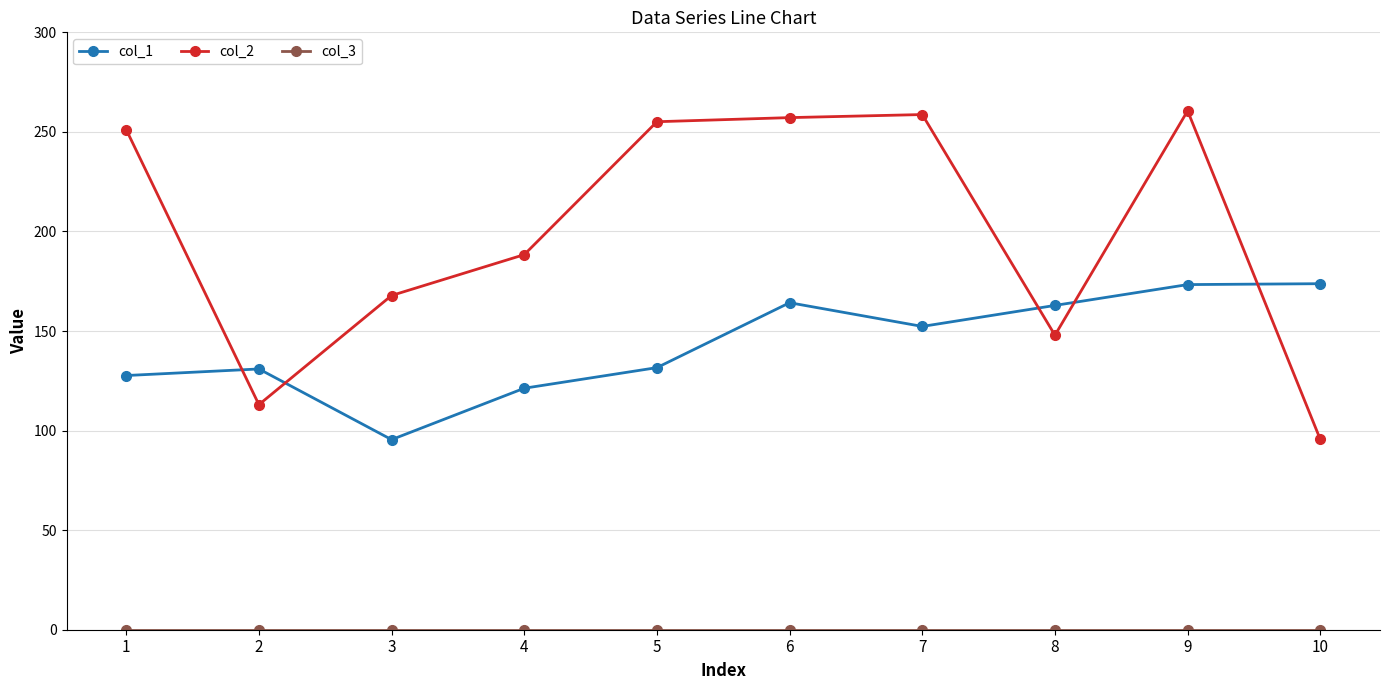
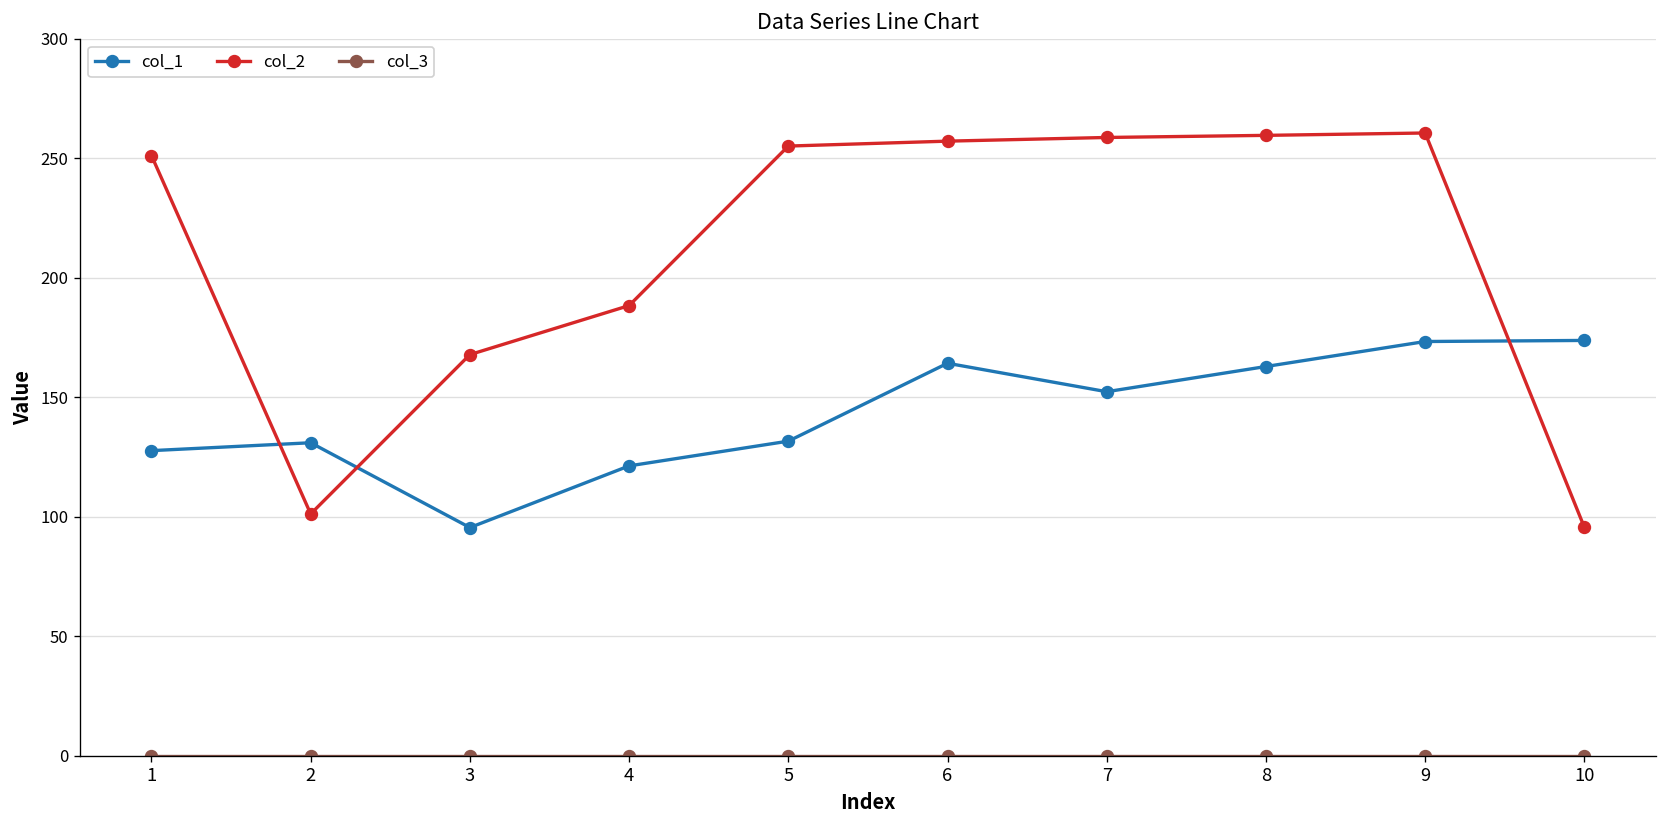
col_2, 2: 113 -> 101
col_2, 8: 148 -> 260
